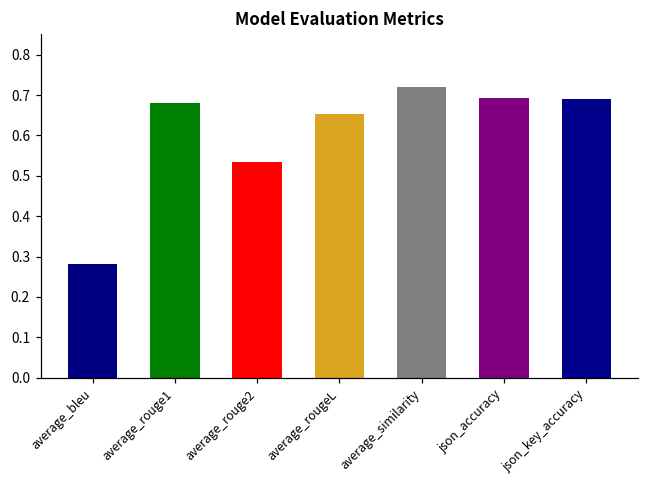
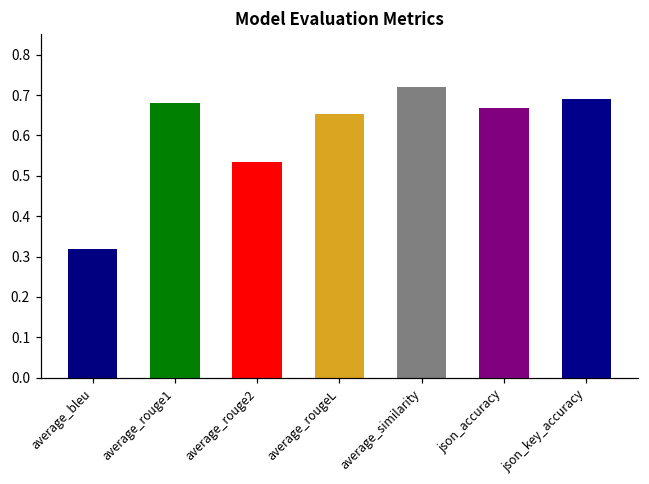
average_bleu: 0.28 -> 0.32
json_accuracy: 0.69 -> 0.67
